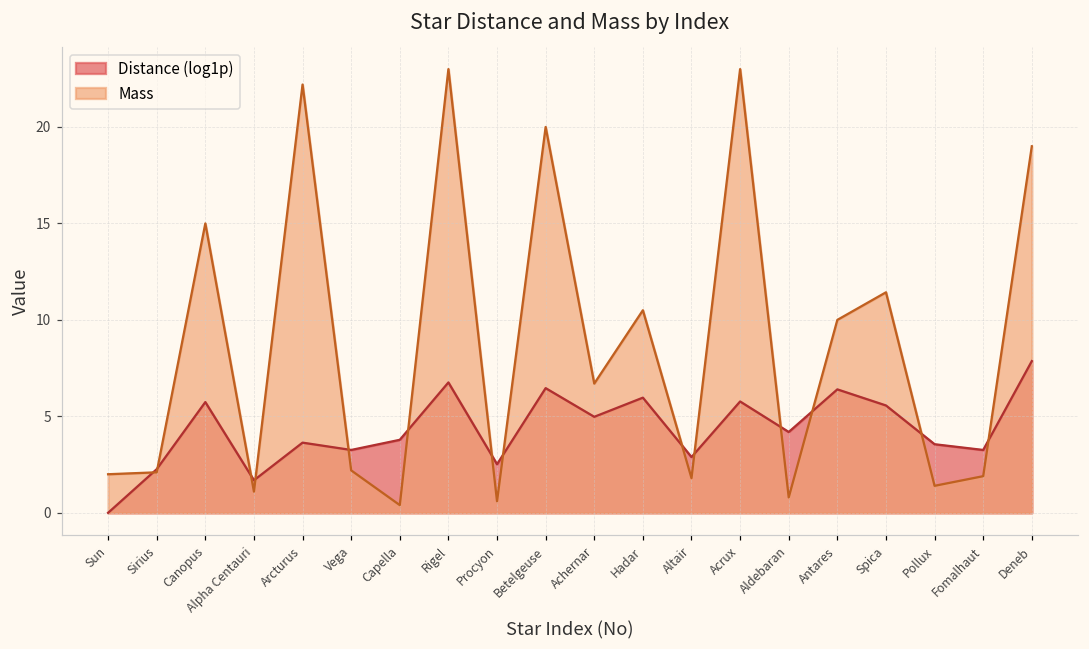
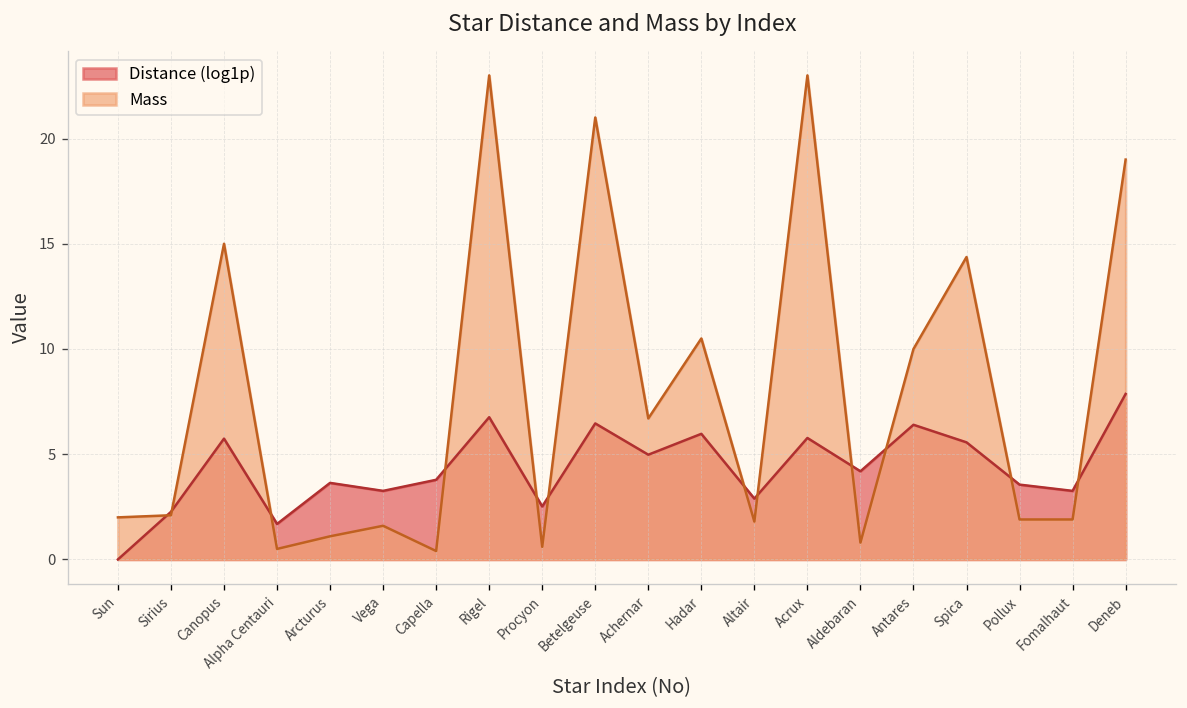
Mass, Alpha Centauri: 1.1 -> 0.5
Mass, Arcturus: 22.2 -> 1.1
Mass, Vega: 2.2 -> 1.6
Mass, Betelgeuse: 20 -> 21
Mass, Spica: 11.4 -> 14.4
Mass, Pollux: 1.4 -> 1.9
